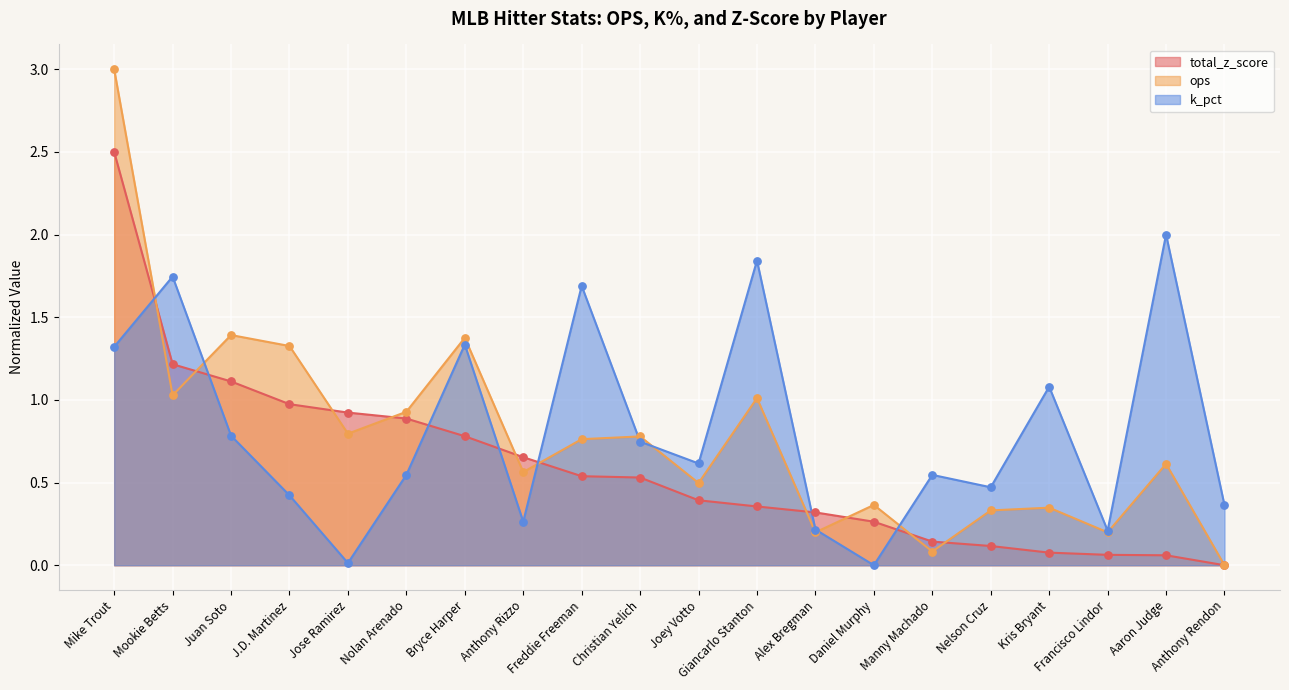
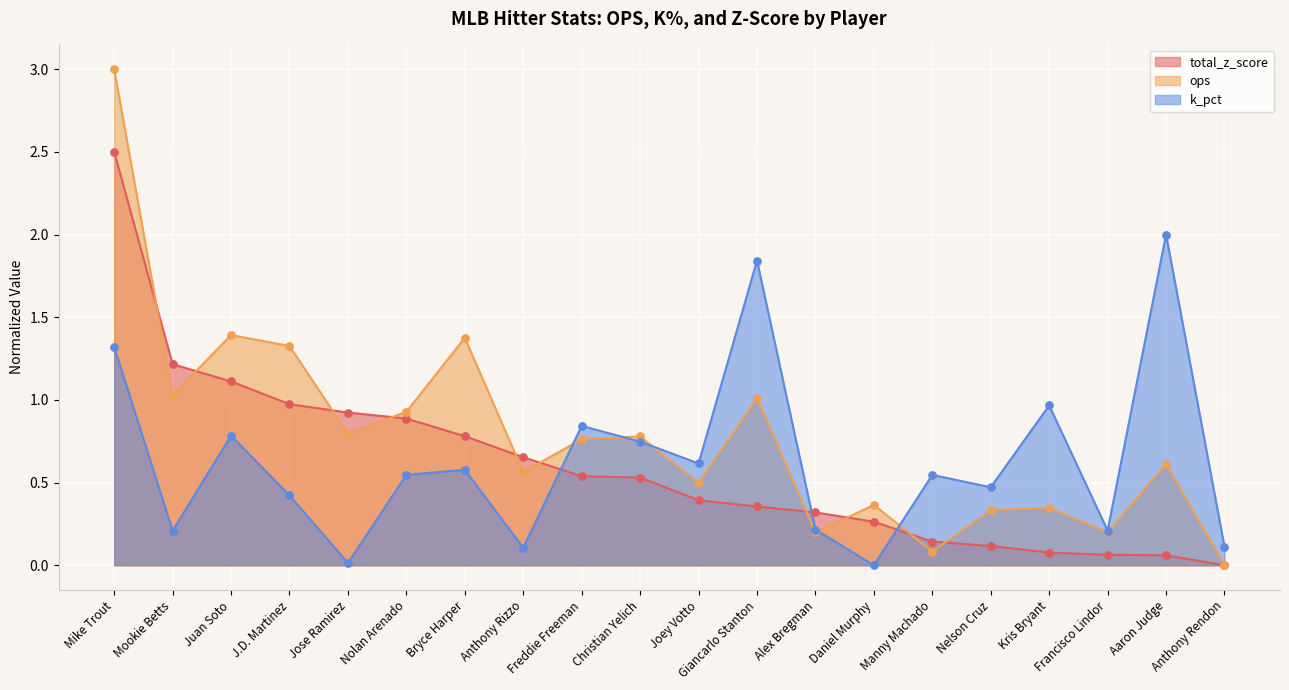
k_pct, Mookie Betts: 1.75 -> 0.21
k_pct, Bryce Harper: 1.33 -> 0.58
k_pct, Anthony Rizzo: 0.26 -> 0.11
k_pct, Freddie Freeman: 1.69 -> 0.84
k_pct, Kris Bryant: 1.08 -> 0.97
k_pct, Anthony Rendon: 0.36 -> 0.11
